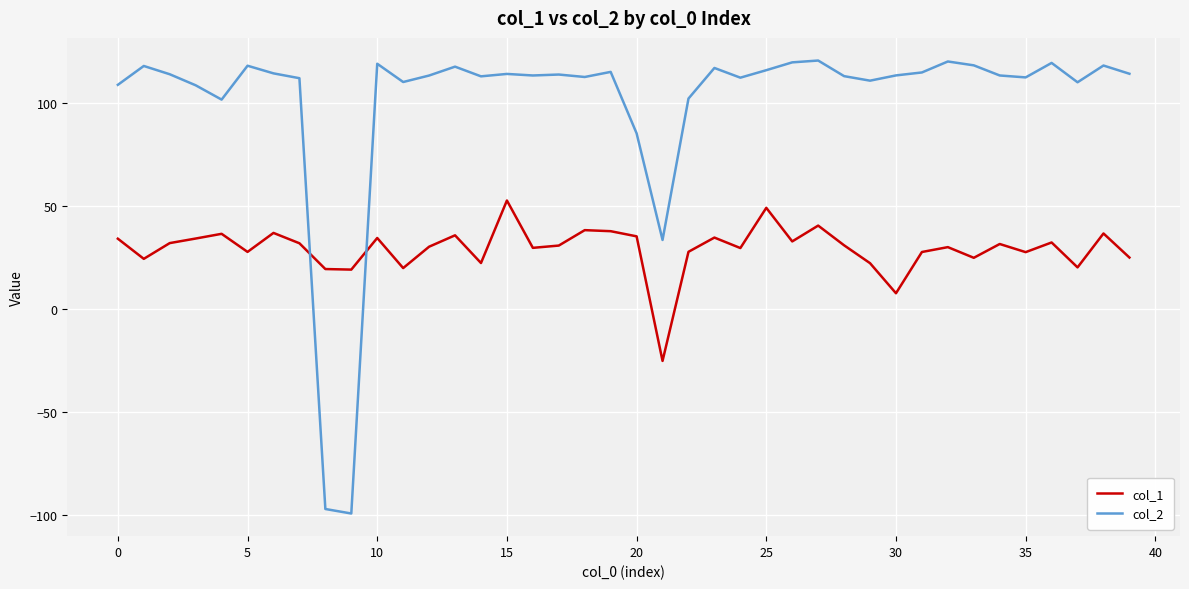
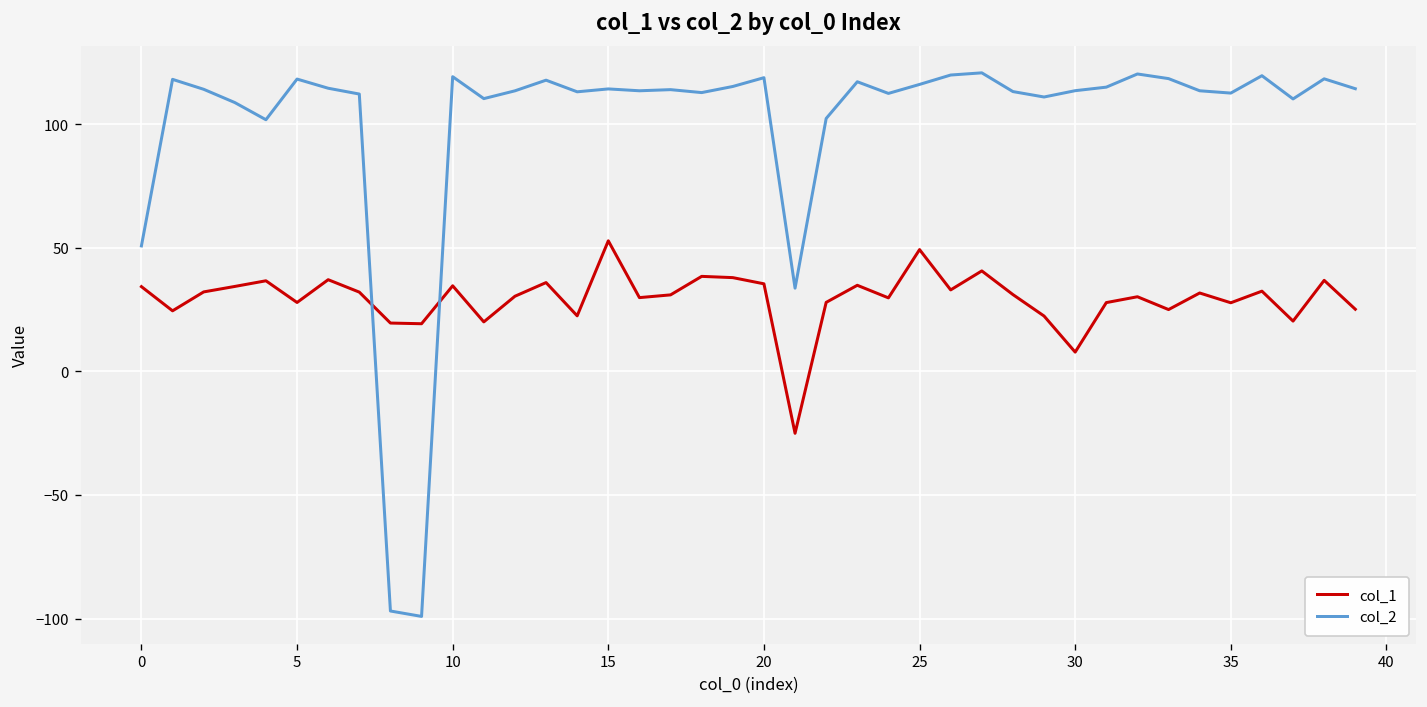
col_2, 0: 109 -> 51
col_2, 20: 85 -> 119
